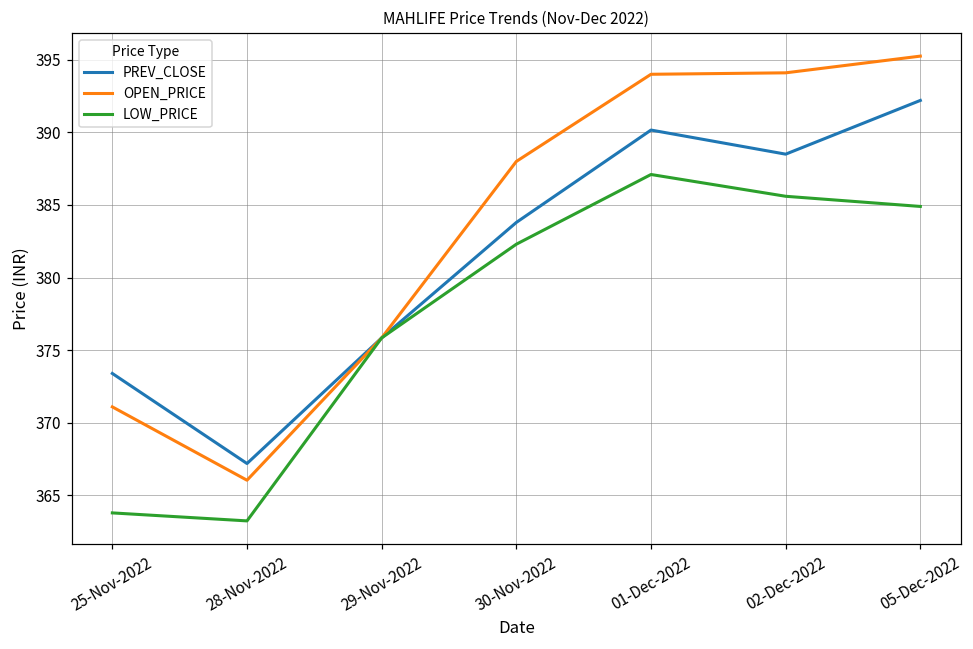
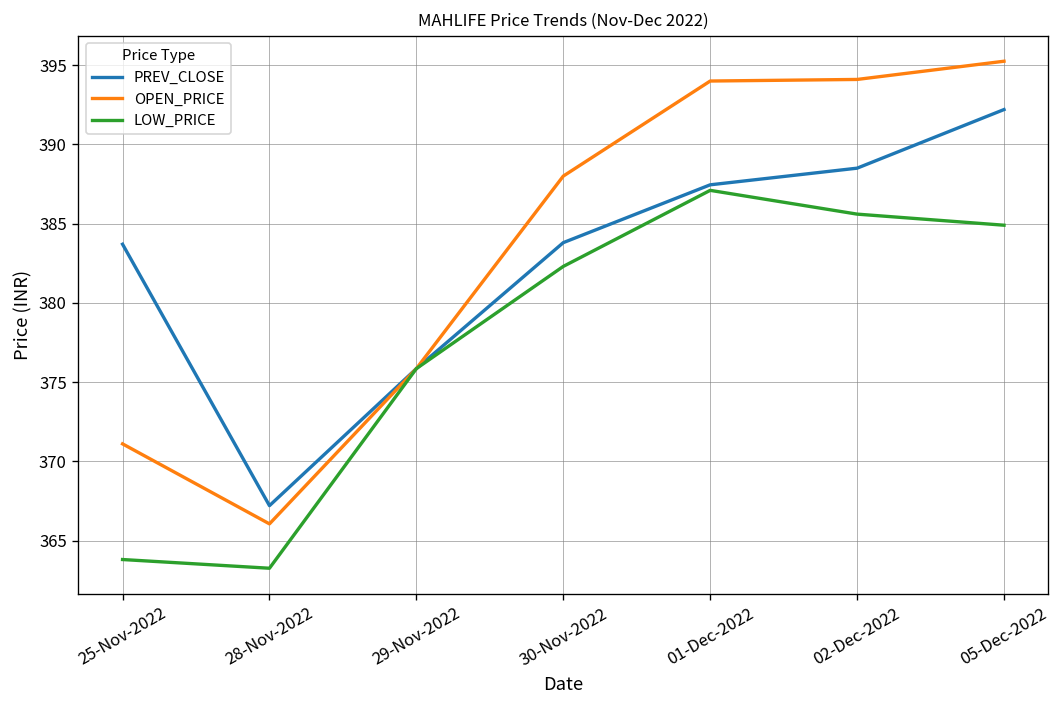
PREV_CLOSE, 25-Nov-2022: 373.4 -> 383.7
PREV_CLOSE, 01-Dec-2022: 390.2 -> 387.5
